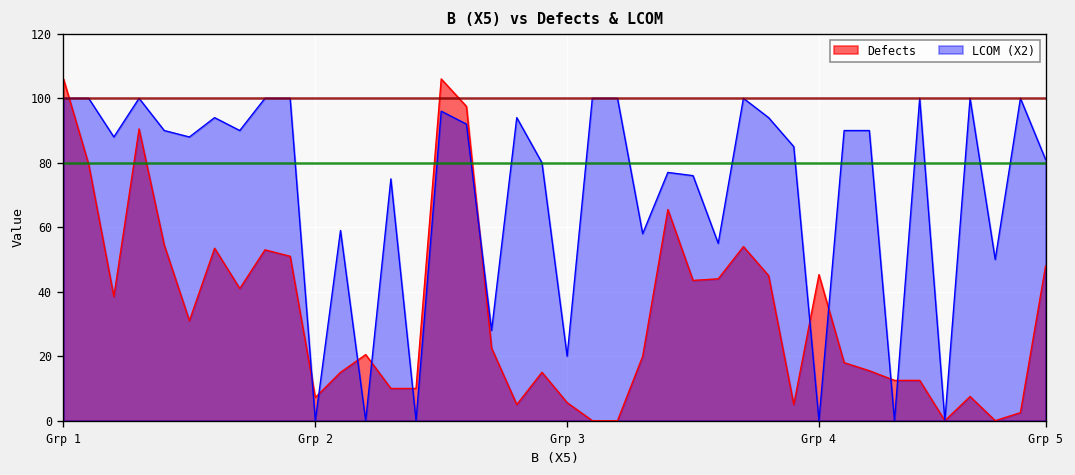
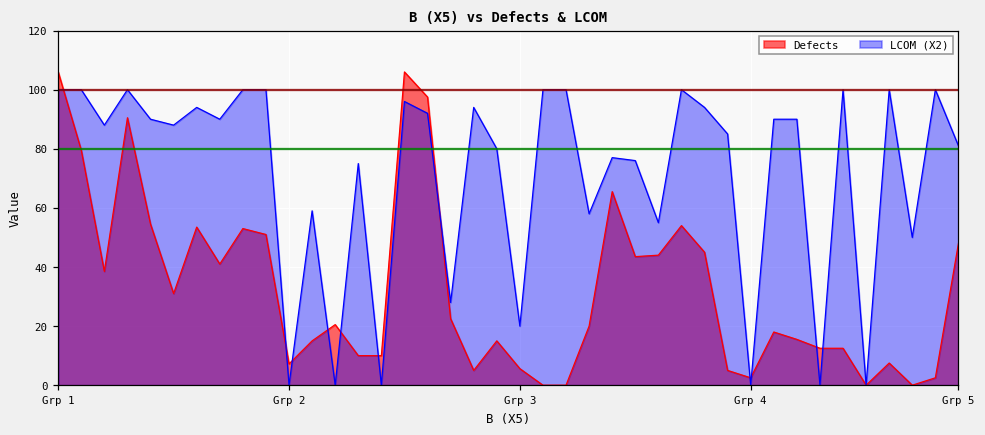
Defects, Grp 4: 45 -> 3
